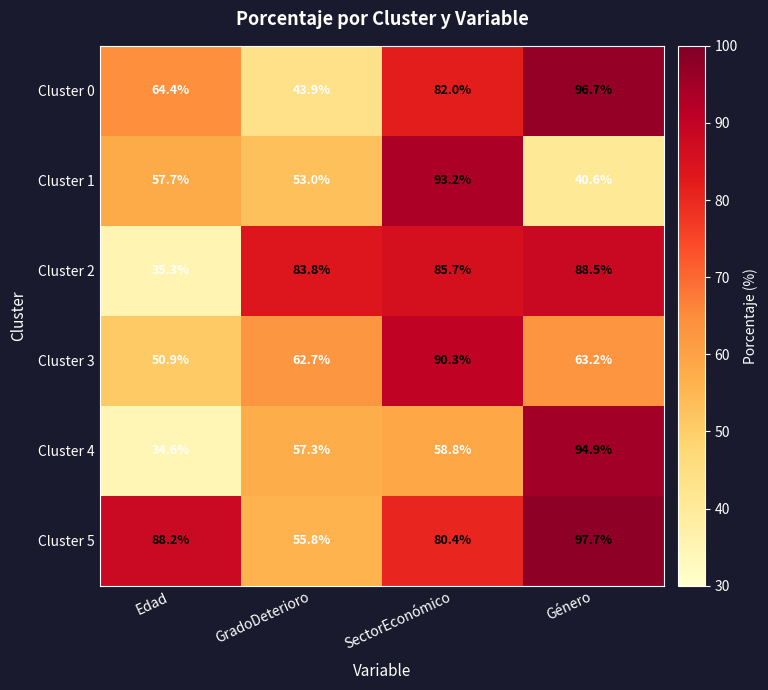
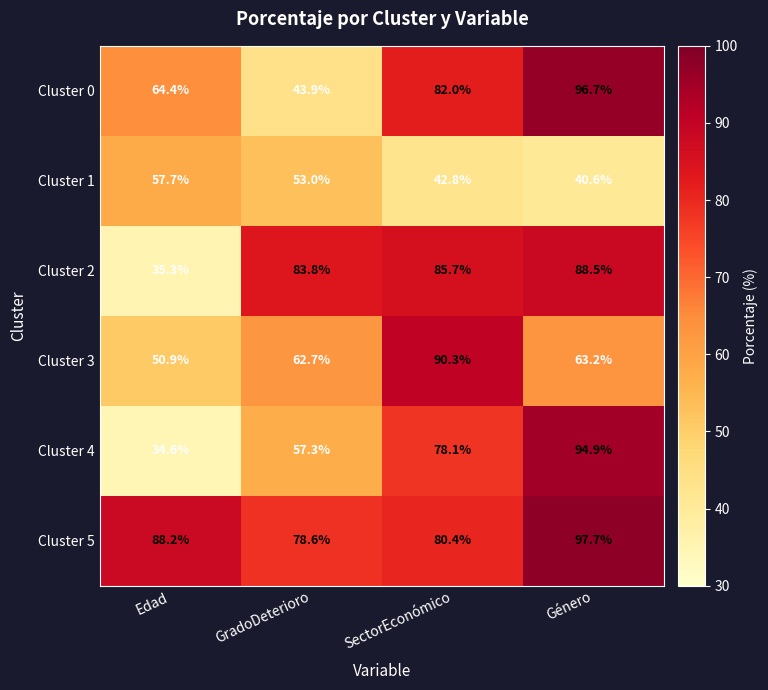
Cluster 1, SectorEconómico: 93.2% -> 42.8%
Cluster 4, SectorEconómico: 58.8% -> 78.1%
Cluster 5, GradoDeterioro: 55.8% -> 78.6%
